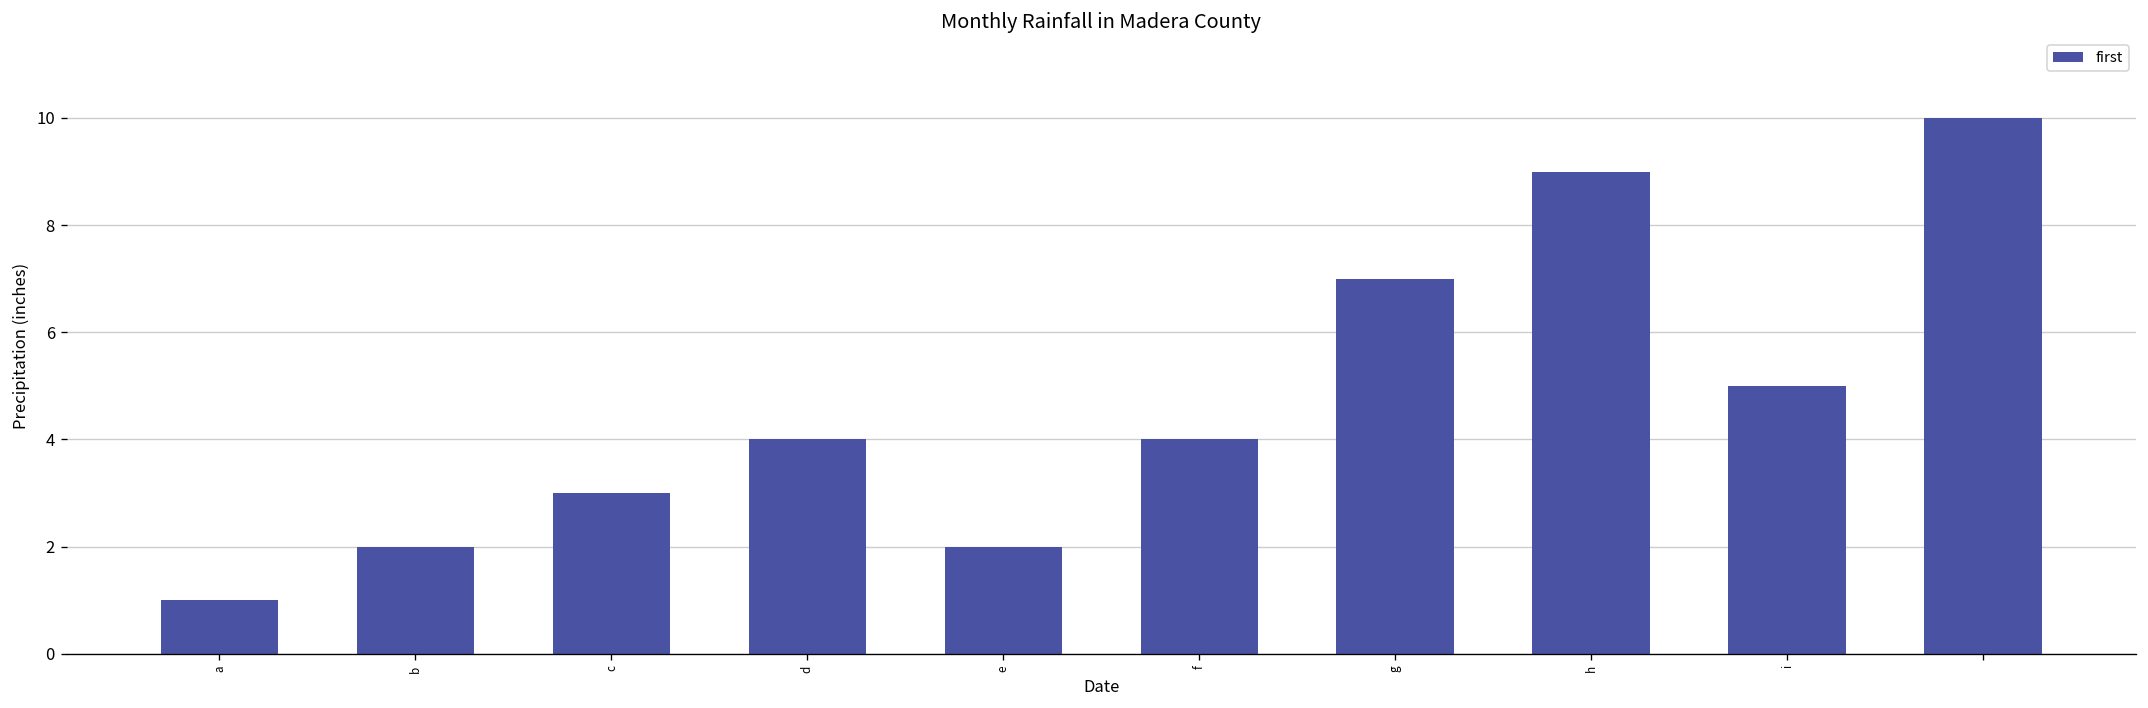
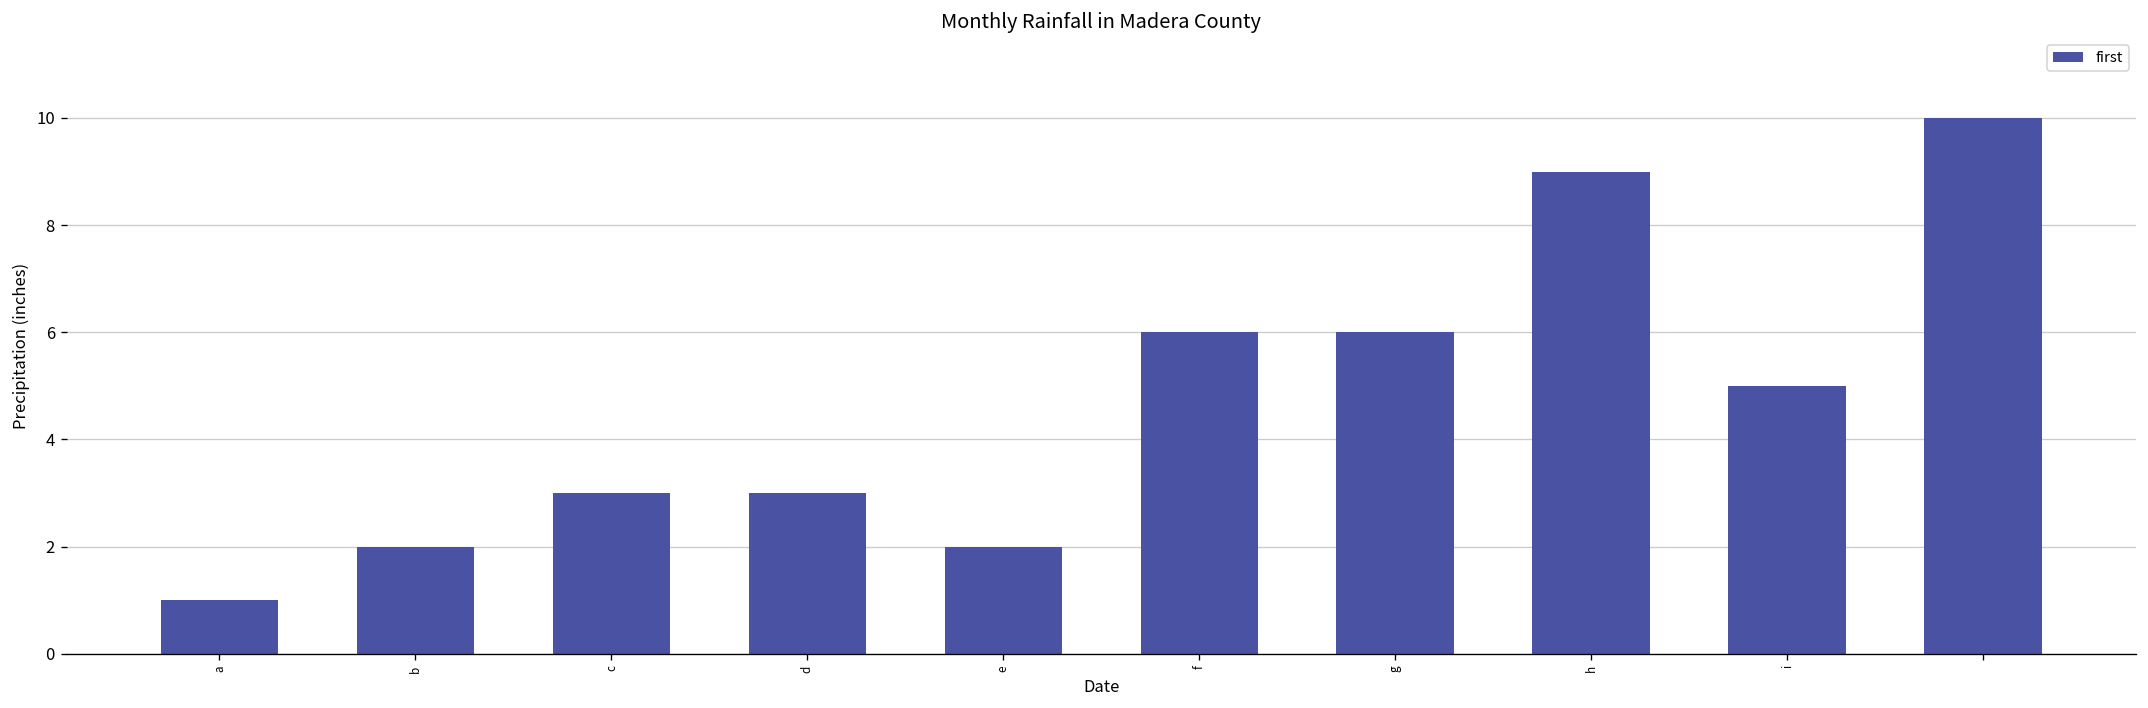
d: 4 -> 3
f: 4 -> 6
g: 7 -> 6
